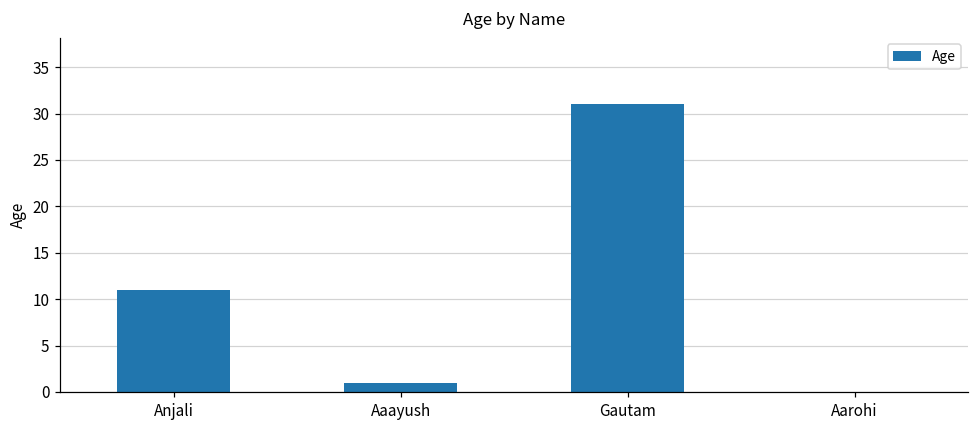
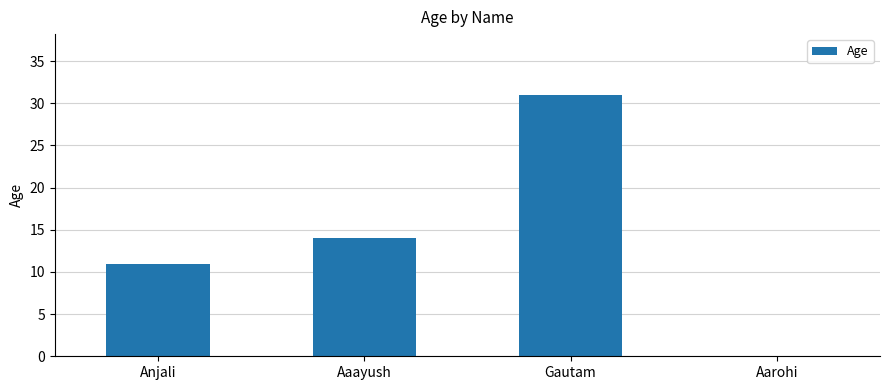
Aaayush: 1 -> 14
